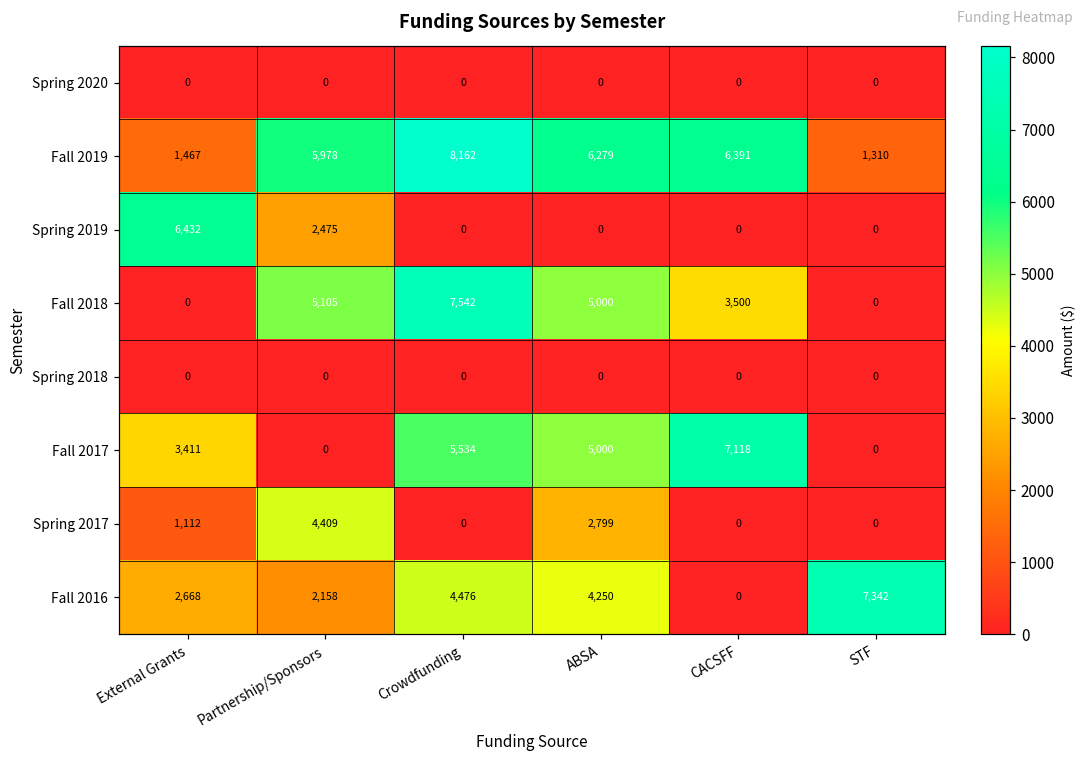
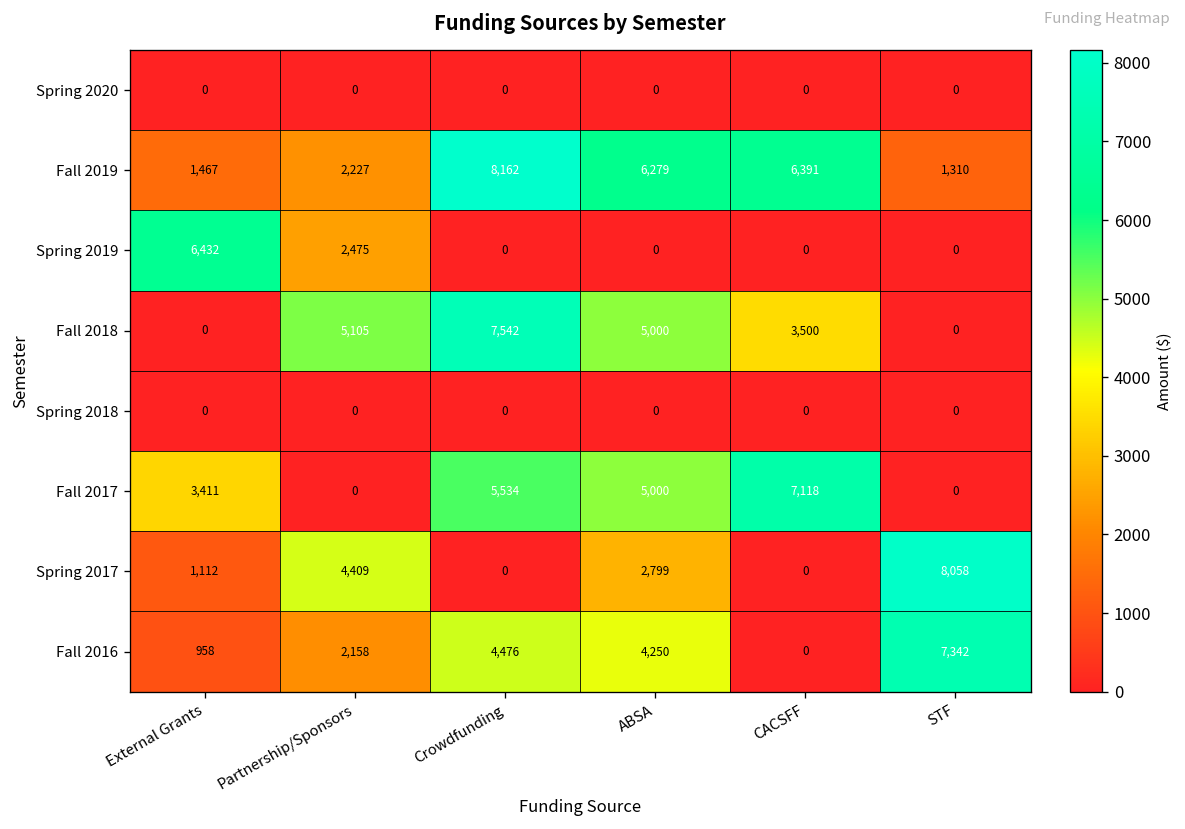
Fall 2019, Partnership/Sponsors: 5,978 -> 2,227
Spring 2017, STF: 0 -> 8,058
Fall 2016, External Grants: 2,668 -> 958
